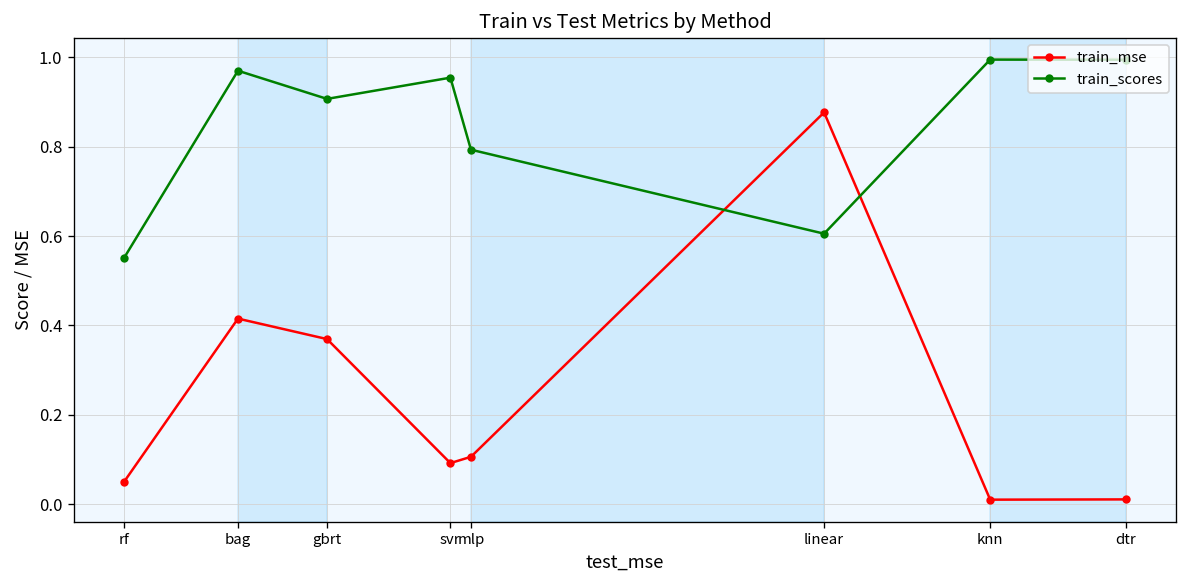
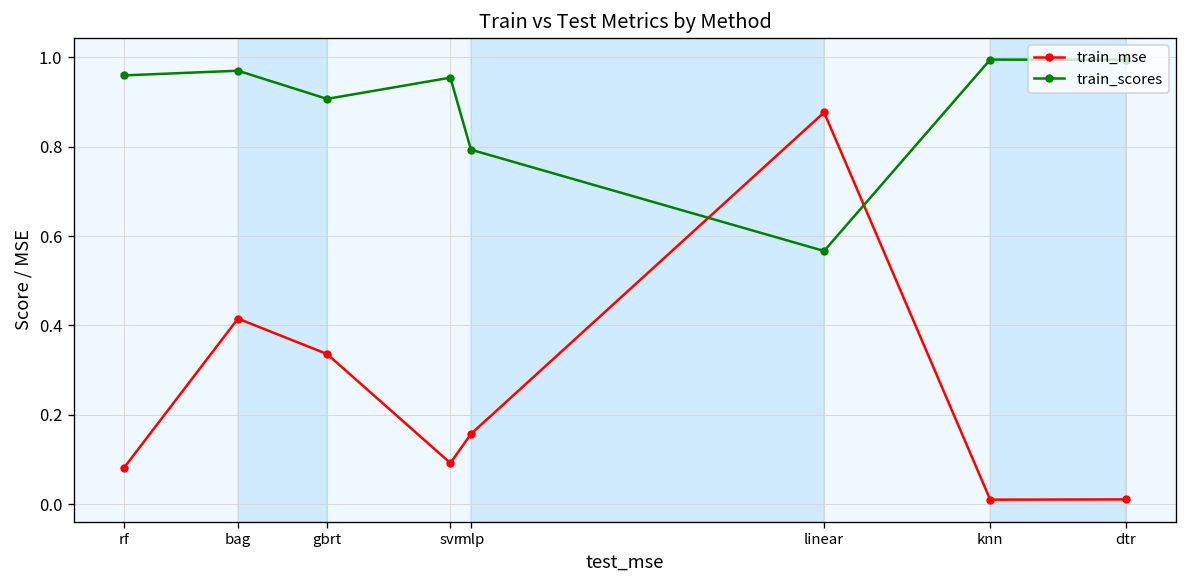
train_mse, rf: 0.05 -> 0.08
train_scores, rf: 0.55 -> 0.96
train_mse, gbrt: 0.37 -> 0.34
train_mse, mlp: 0.11 -> 0.16
train_scores, linear: 0.61 -> 0.57
